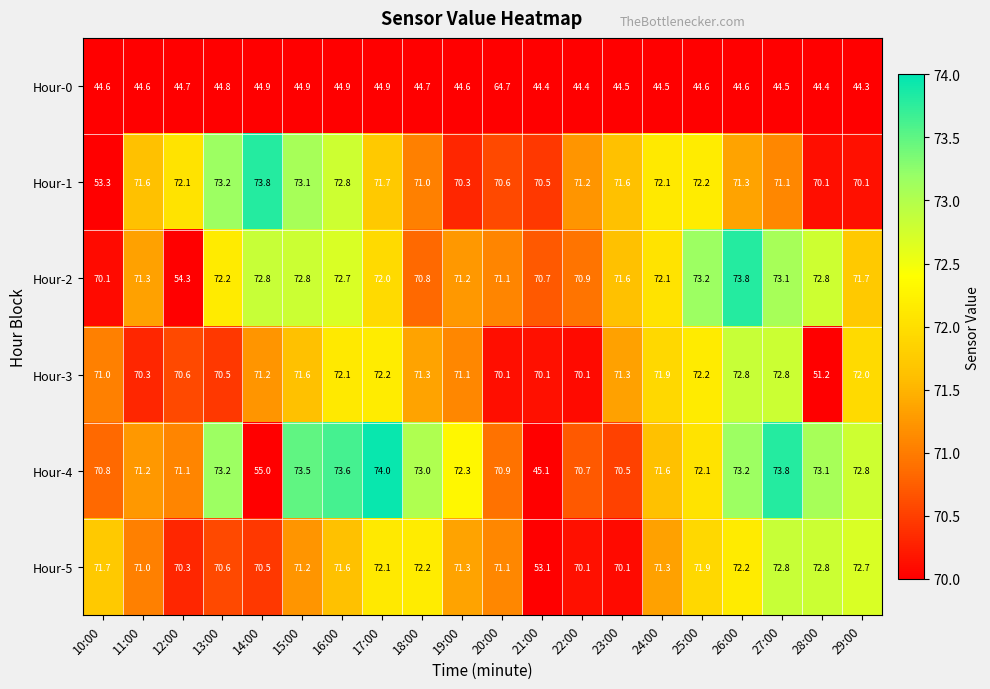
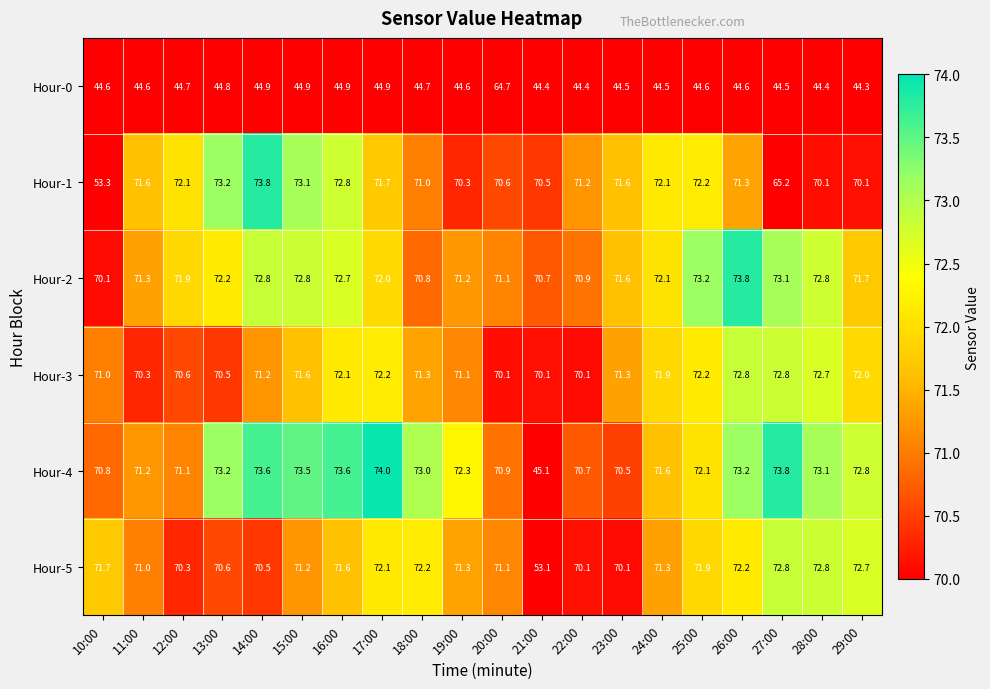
Hour-1, 27:00: 71.1 -> 65.2
Hour-2, 12:00: 54.3 -> 71.9
Hour-3, 28:00: 51.2 -> 72.7
Hour-4, 14:00: 55.0 -> 73.6
